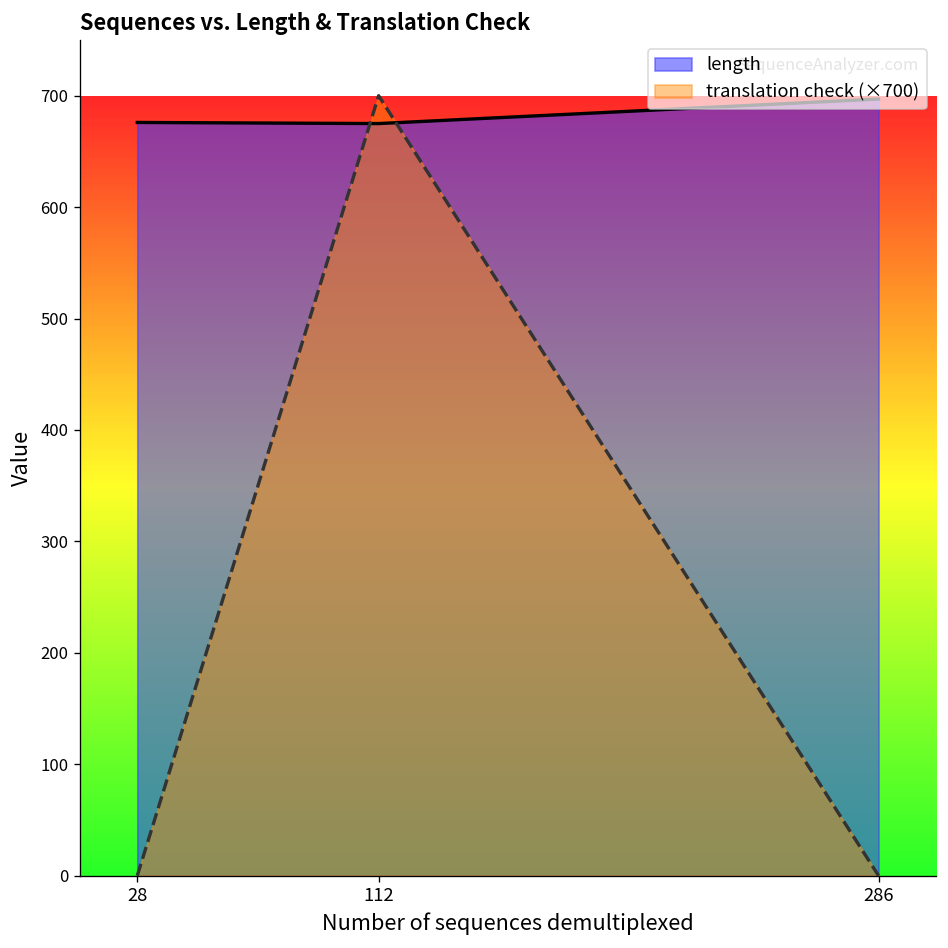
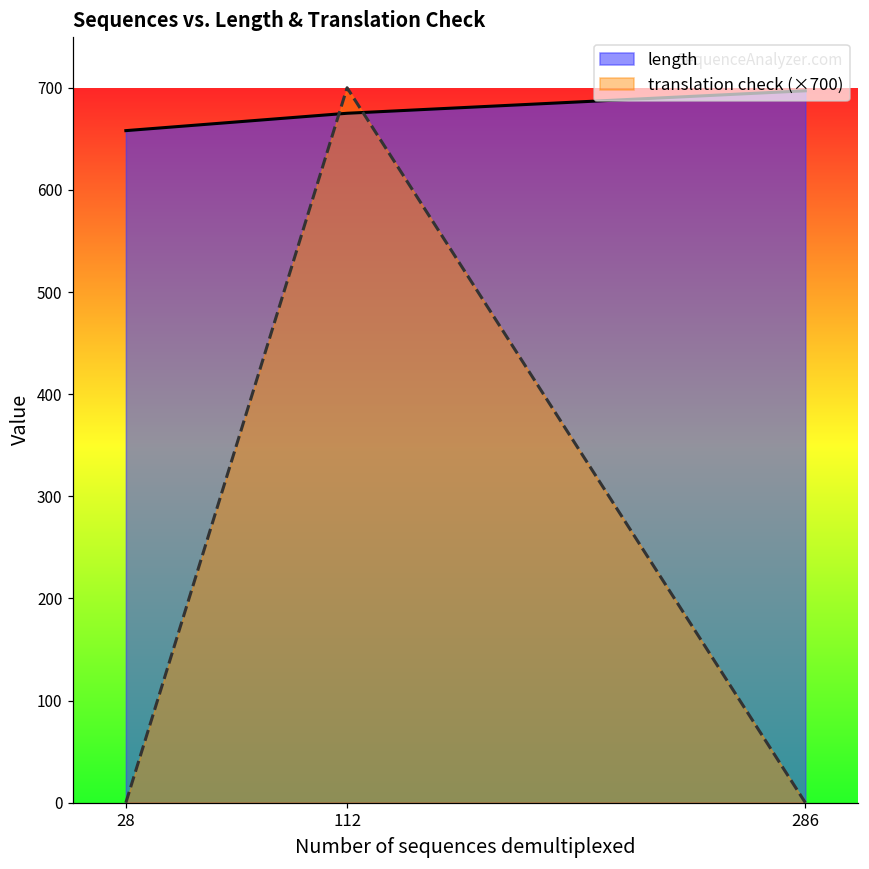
length, 28: 680 -> 660
